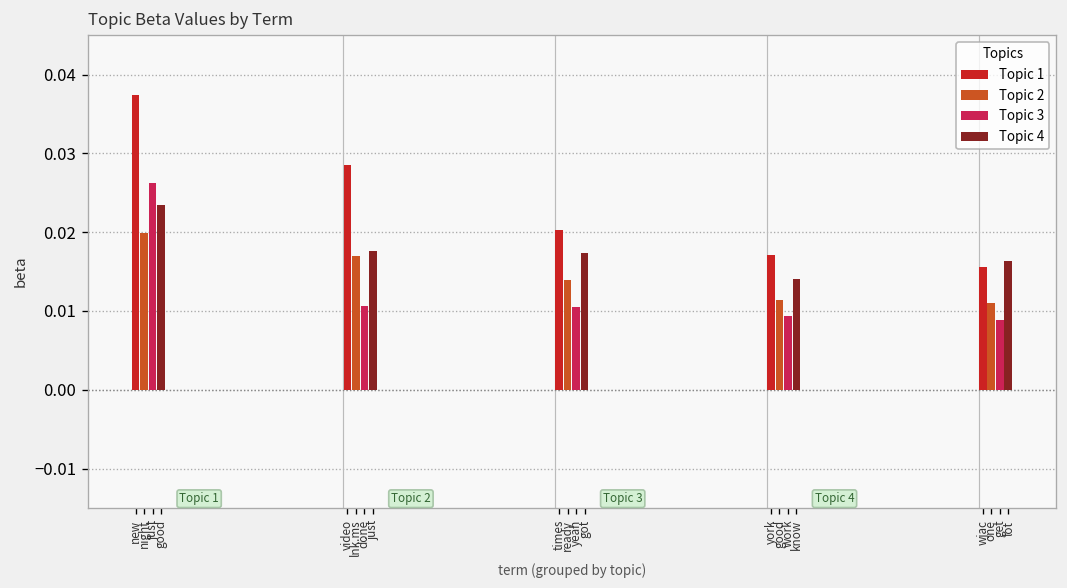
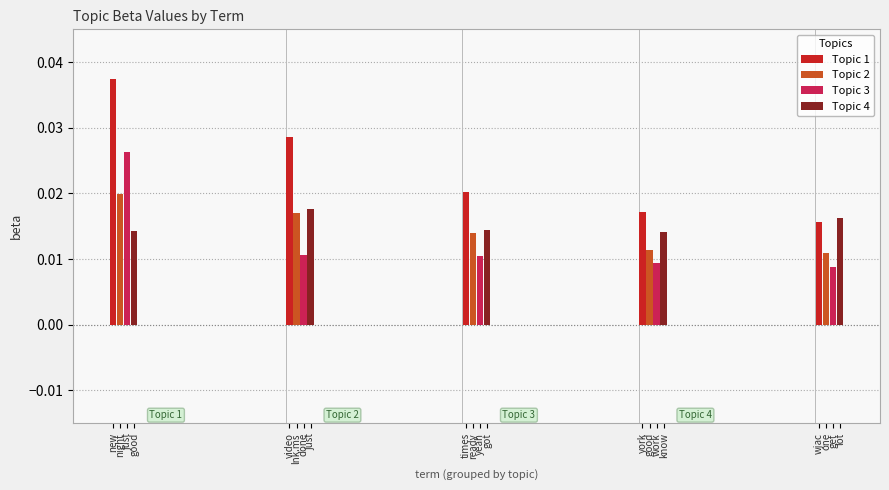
Topic 4, good: 0.023 -> 0.014
Topic 4, got: 0.017 -> 0.014
